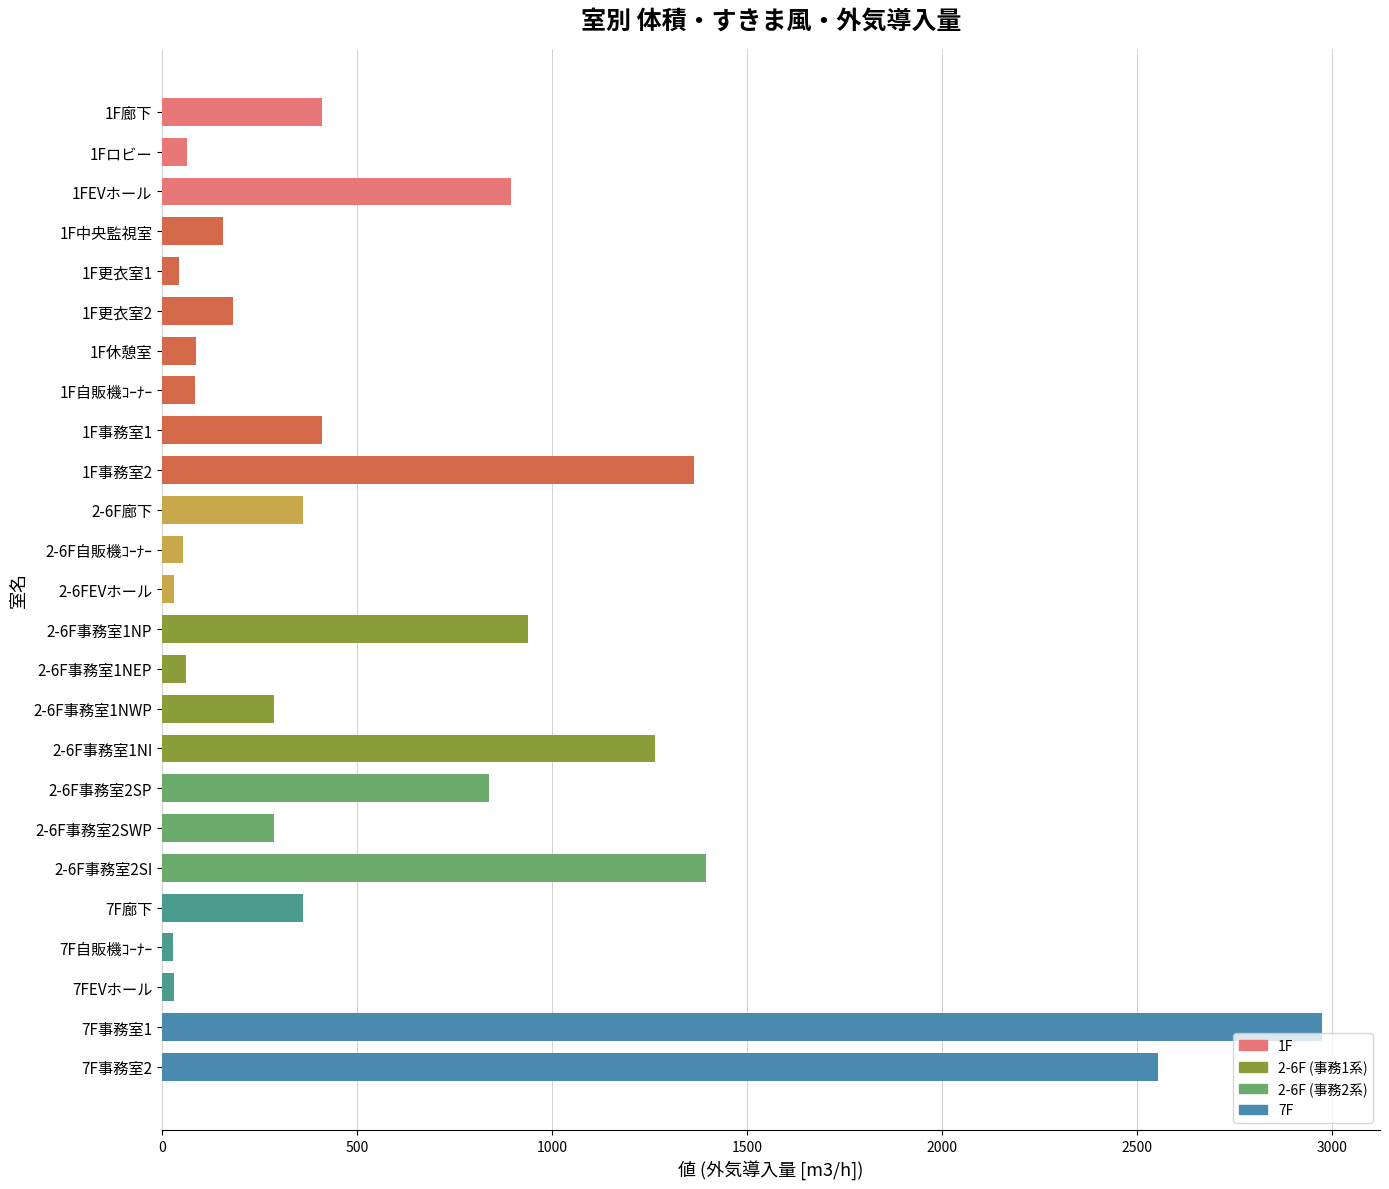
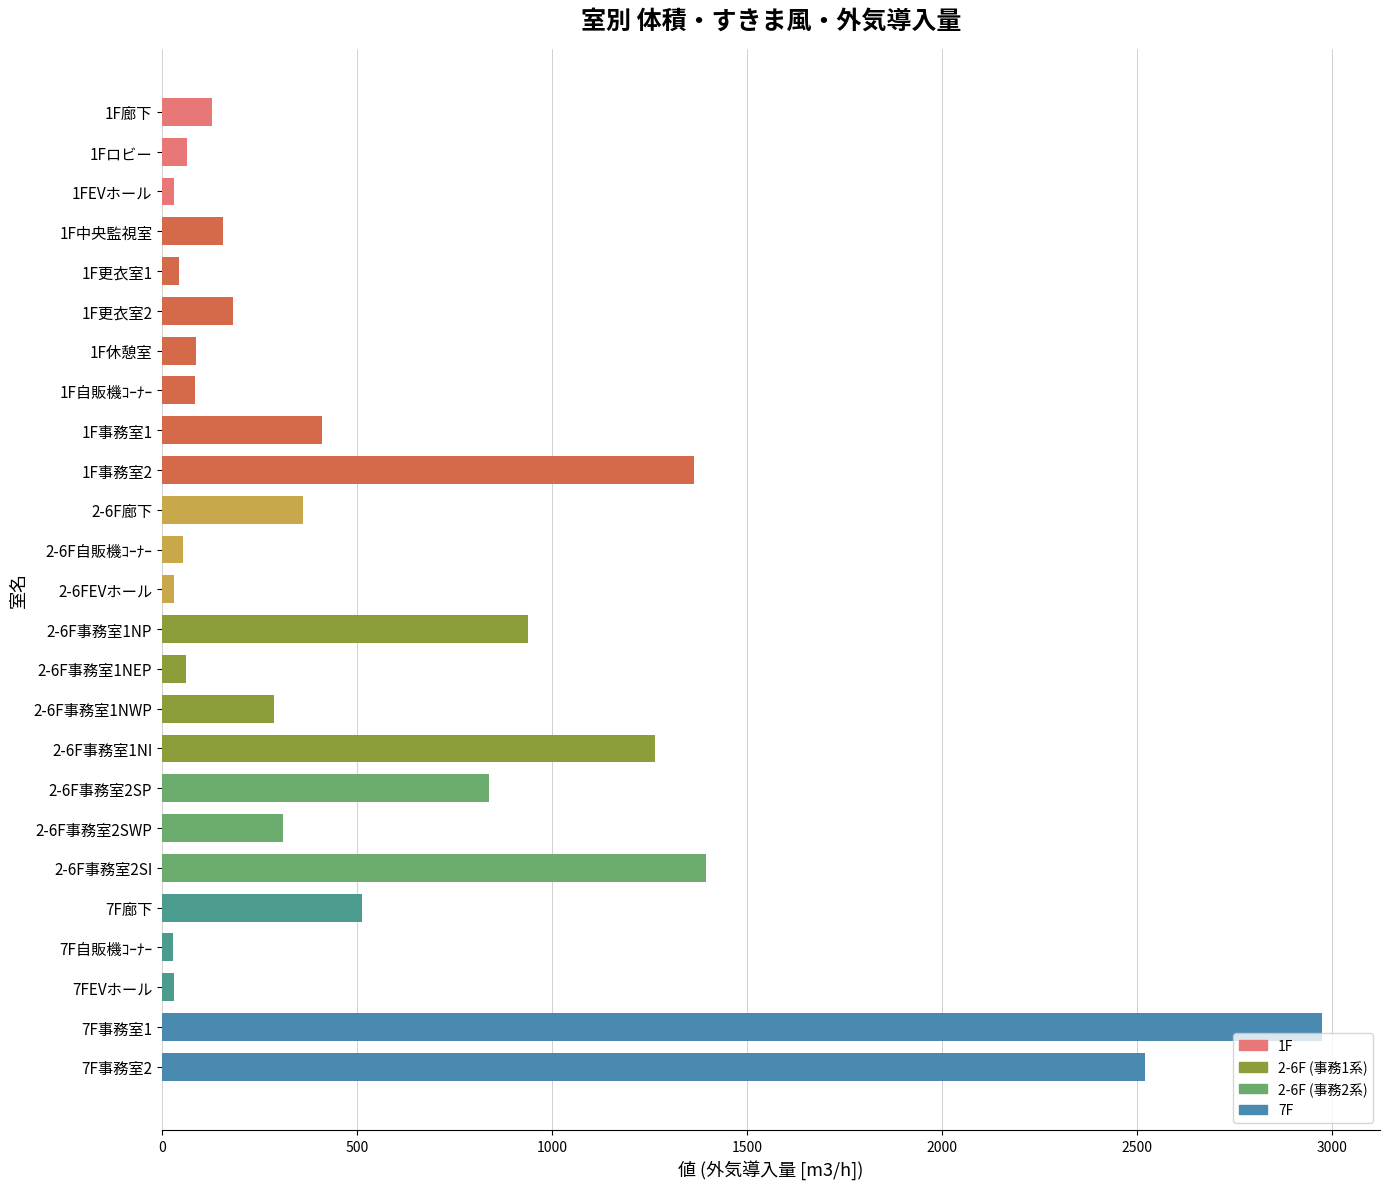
1F廊下: 410 -> 130
1FEVホール: 890 -> 30
2-6F事務室2SWP: 290 -> 310
7F廊下: 360 -> 510
7F事務室2: 2550 -> 2520
